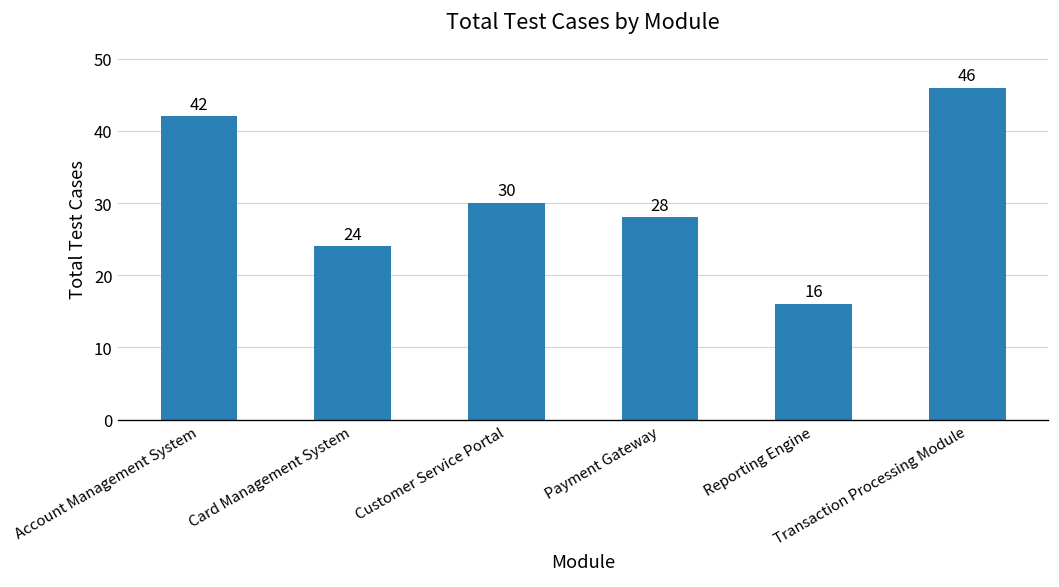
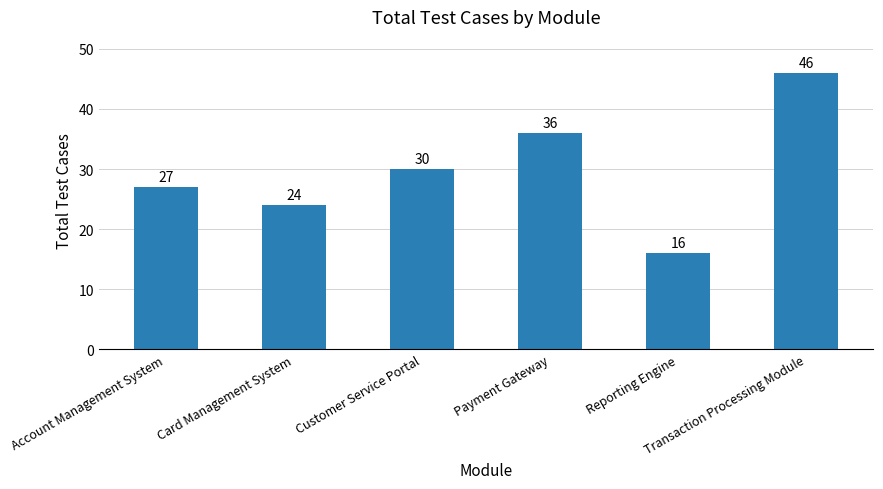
Account Management System: 42 -> 27
Payment Gateway: 28 -> 36
